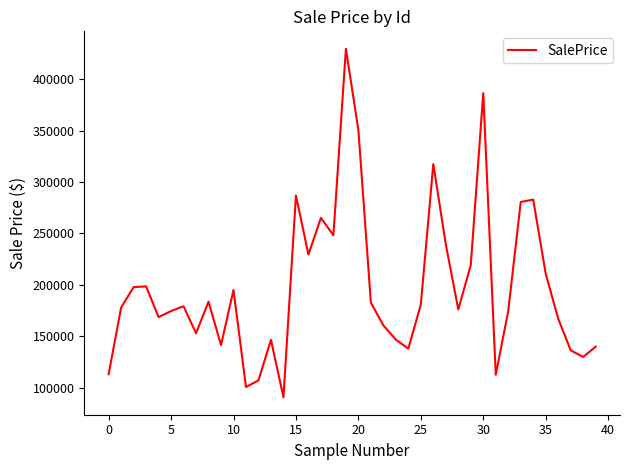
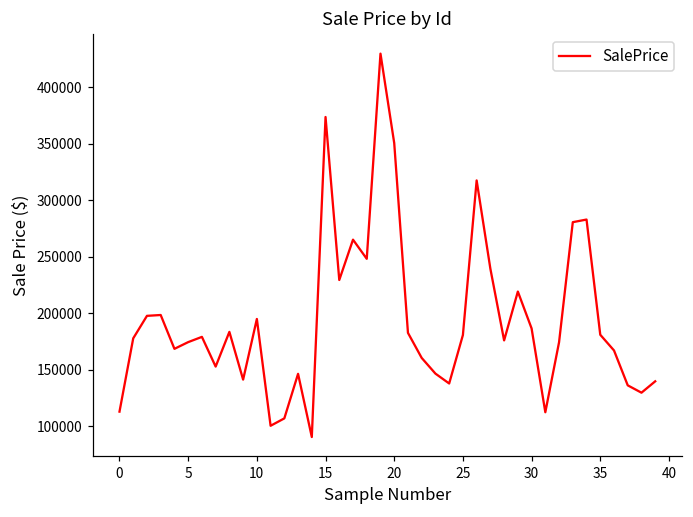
15: 287000 -> 374000
30: 387000 -> 187000
35: 211000 -> 181000
